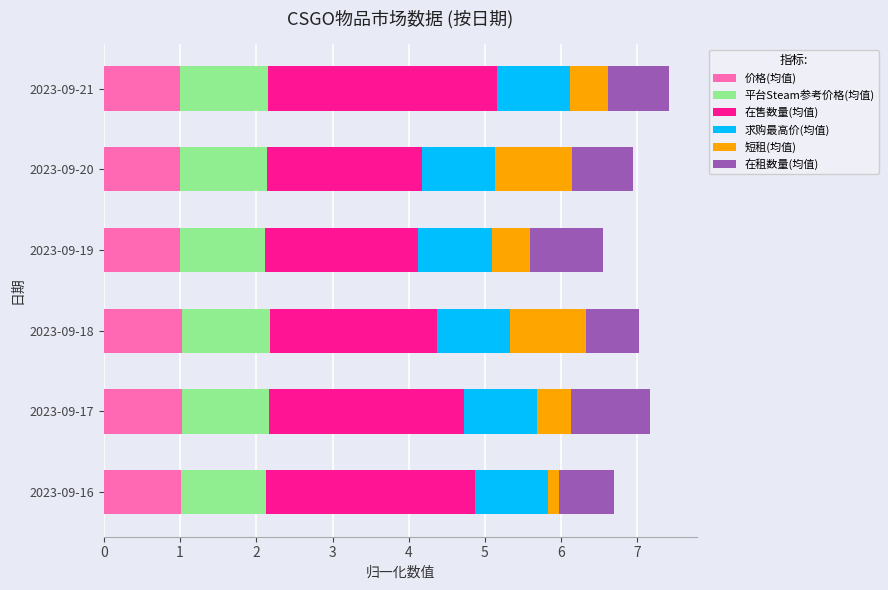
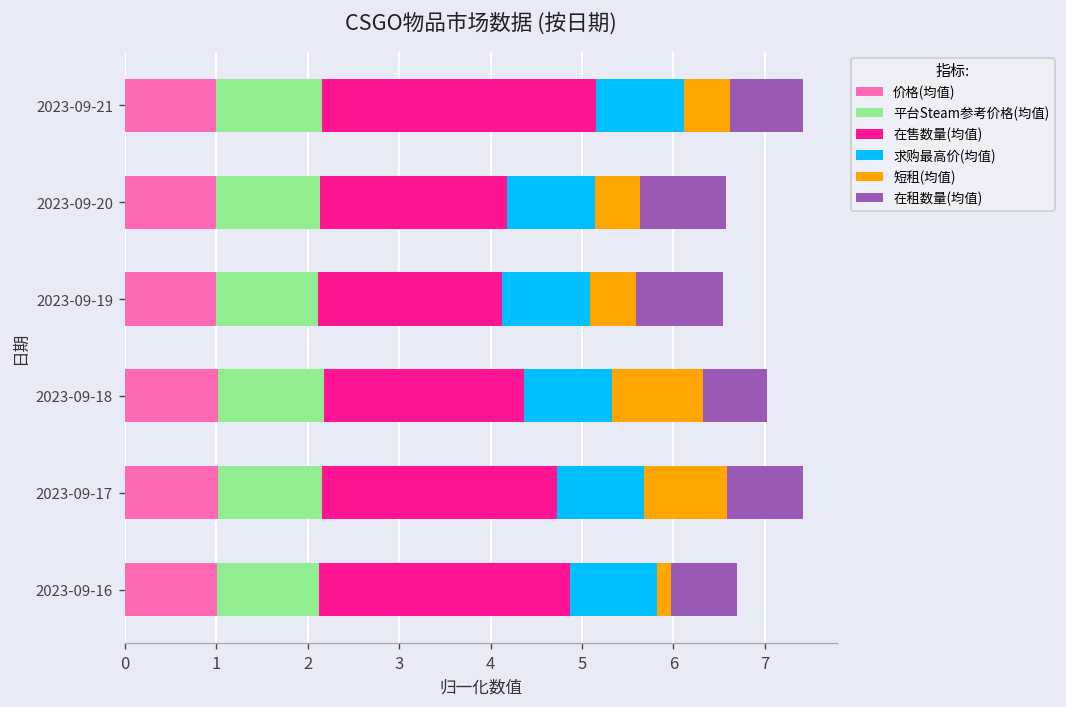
短租(均值), 2023-09-20: 1.0 -> 0.5
在租数量(均值), 2023-09-20: 0.8 -> 0.9
短租(均值), 2023-09-17: 0.5 -> 0.9
在租数量(均值), 2023-09-17: 1.0 -> 0.8
